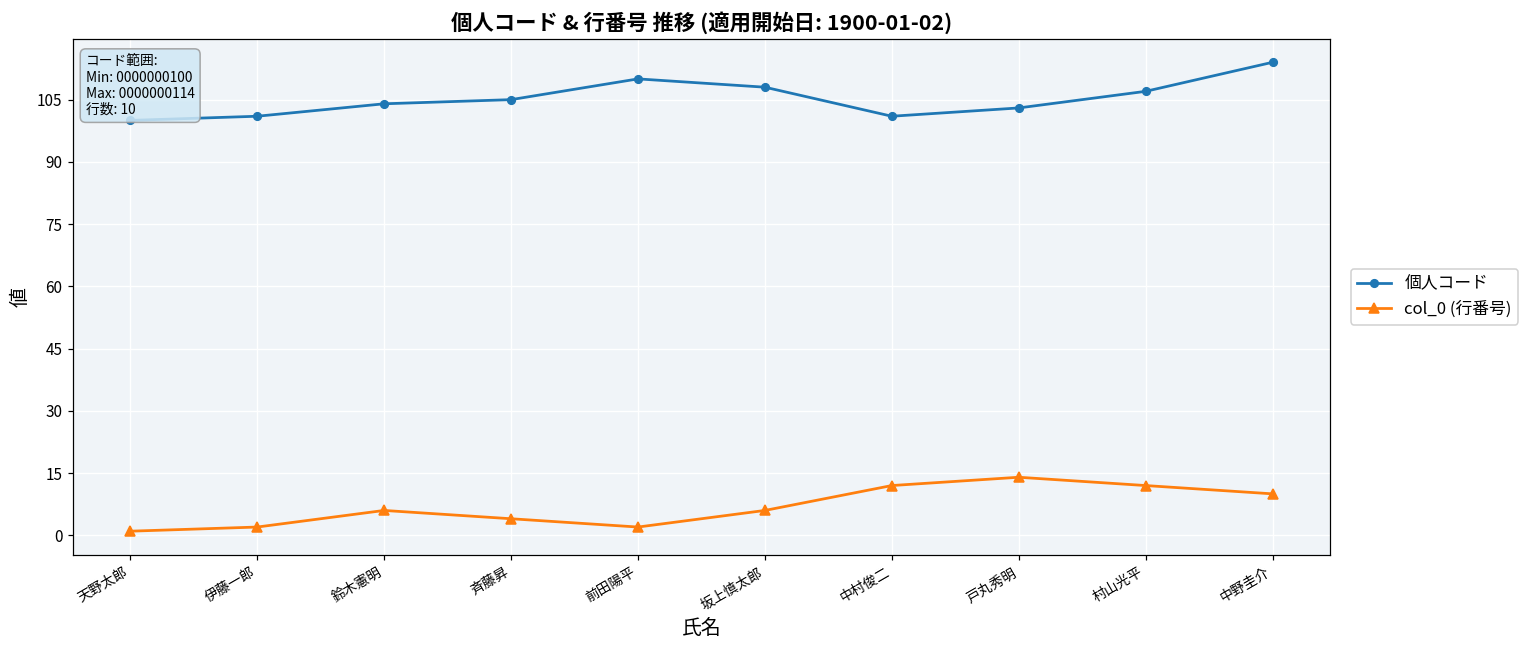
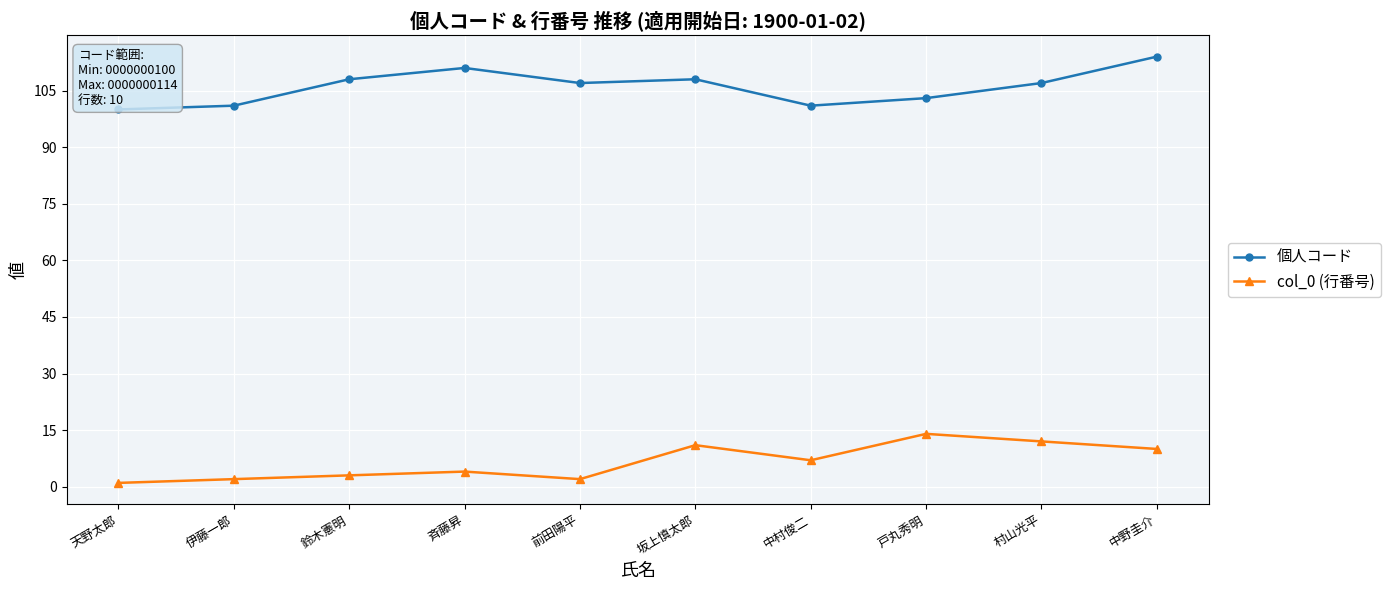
個人コード, 鈴木憲明: 104 -> 108
col_0 (行番号), 鈴木憲明: 6 -> 3
個人コード, 斉藤昇: 105 -> 111
個人コード, 前田陽平: 110 -> 107
col_0 (行番号), 坂上慎太郎: 6 -> 11
col_0 (行番号), 中村俊二: 12 -> 7
